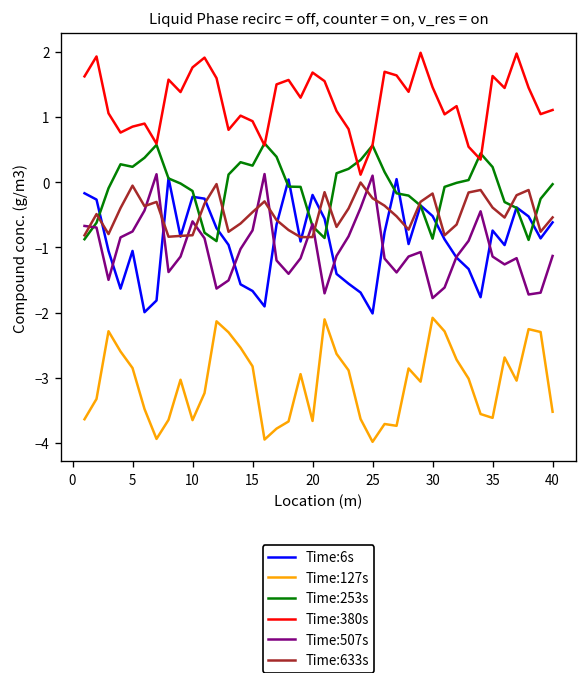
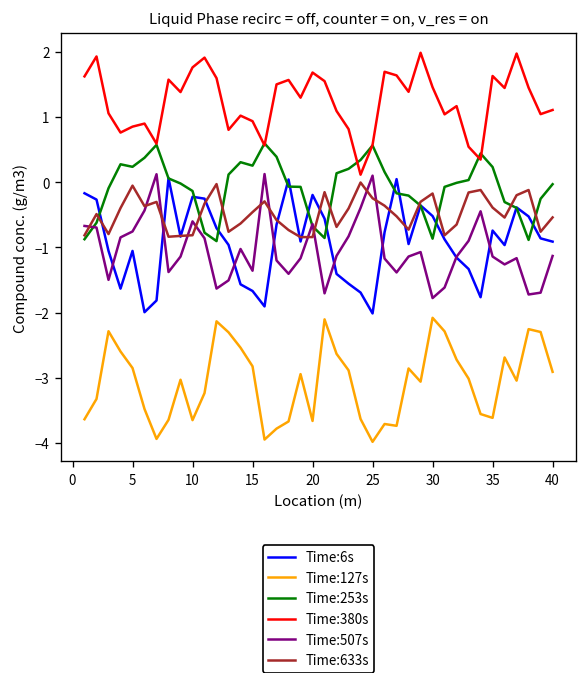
Time:507s, 15: -0.7 -> -1.4
Time:6s, 40: -0.6 -> -0.9
Time:127s, 40: -3.5 -> -2.9
